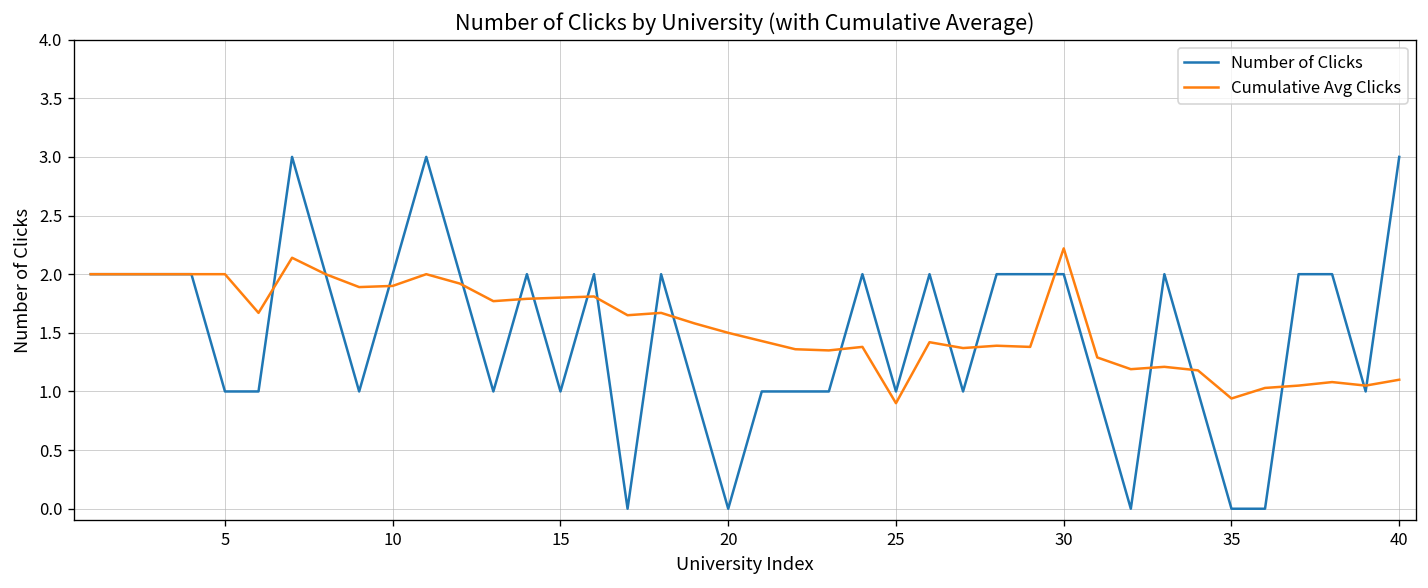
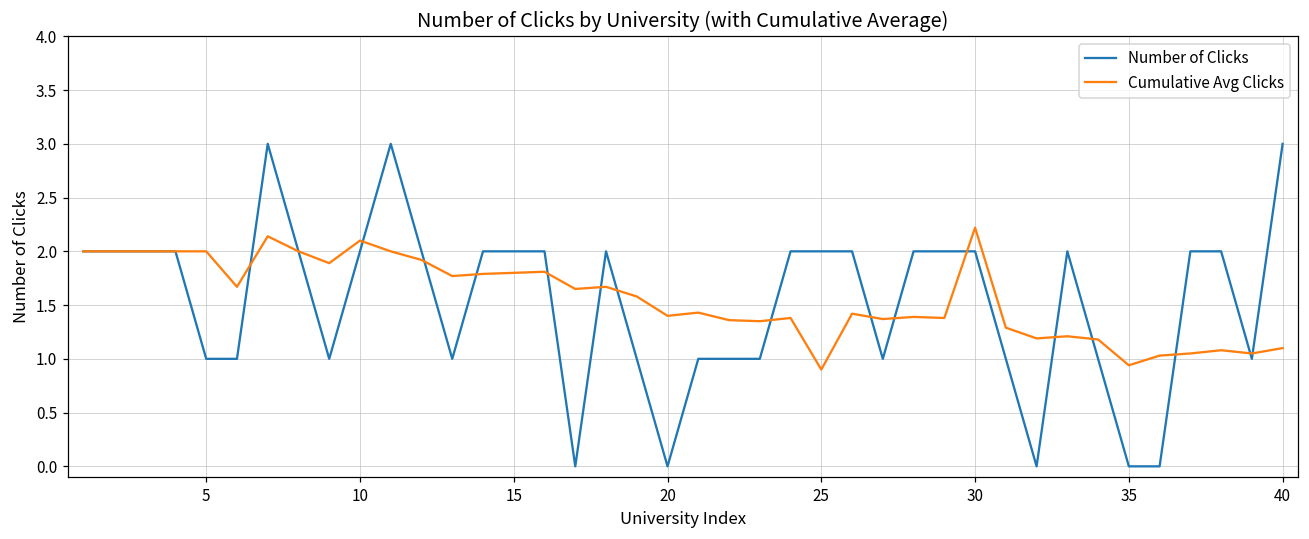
Cumulative Avg Clicks, 10: 1.9 -> 2.1
Number of Clicks, 15: 1 -> 2
Cumulative Avg Clicks, 20: 1.5 -> 1.4
Number of Clicks, 25: 1 -> 2
